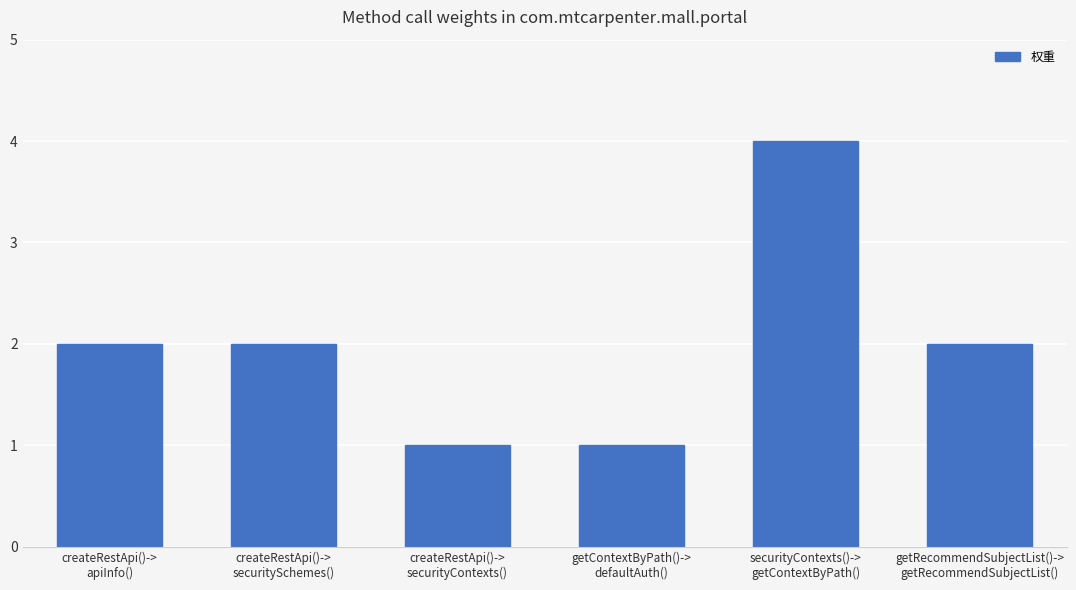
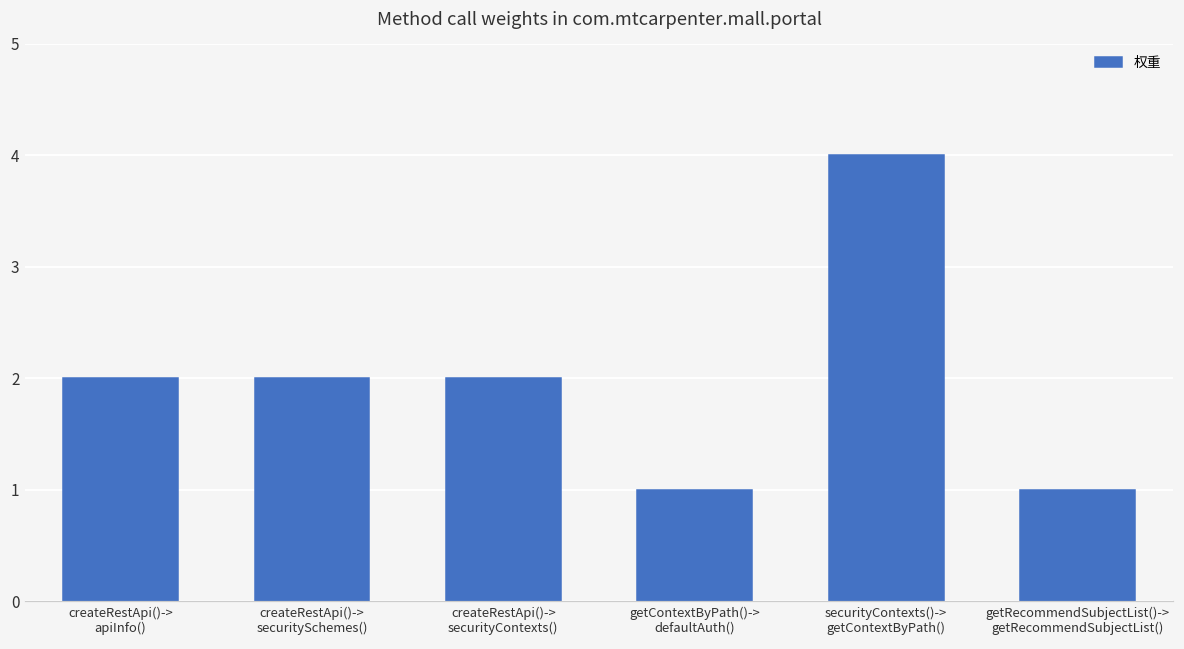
createRestApi()-> securityContexts(): 1 -> 2
getRecommendSubjectList()-> getRecommendSubjectList(): 2 -> 1
